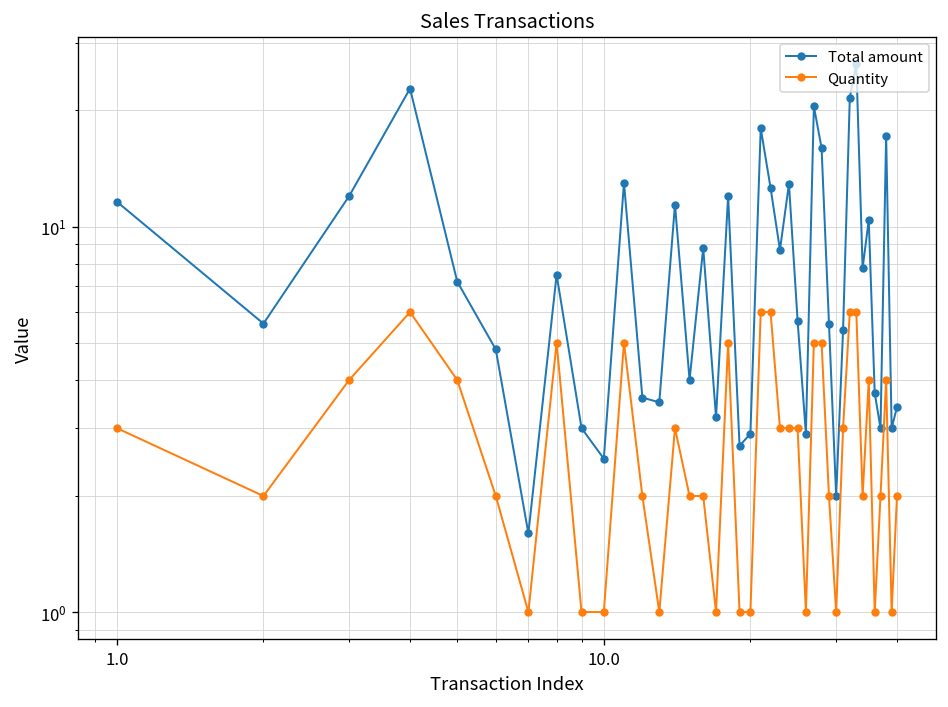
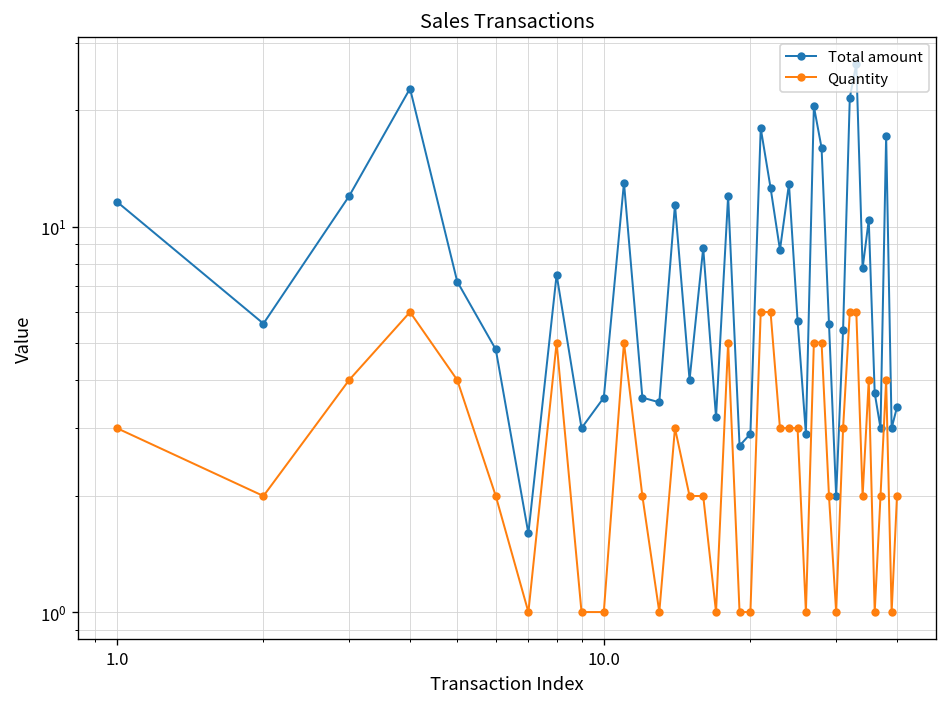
Total amount, 10.0: 2.5 -> 3.6
